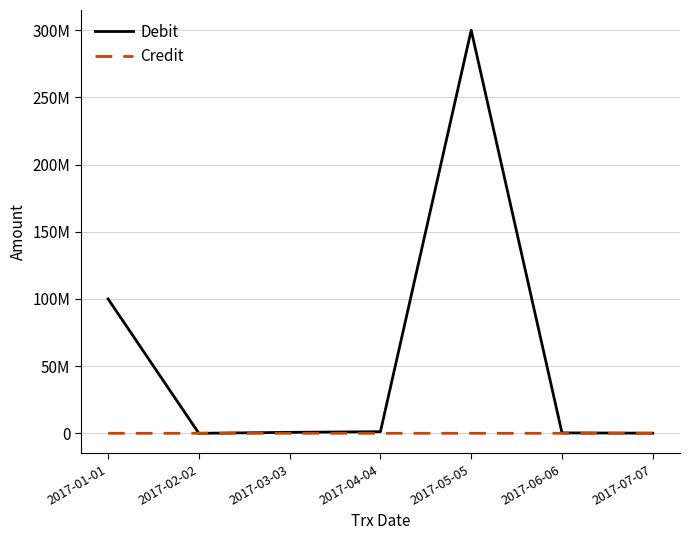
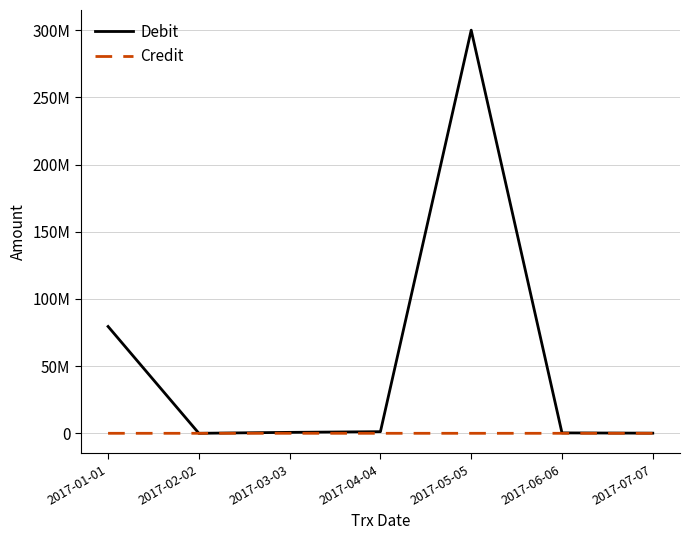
Debit, 2017-01-01: 100000000 -> 79000000
